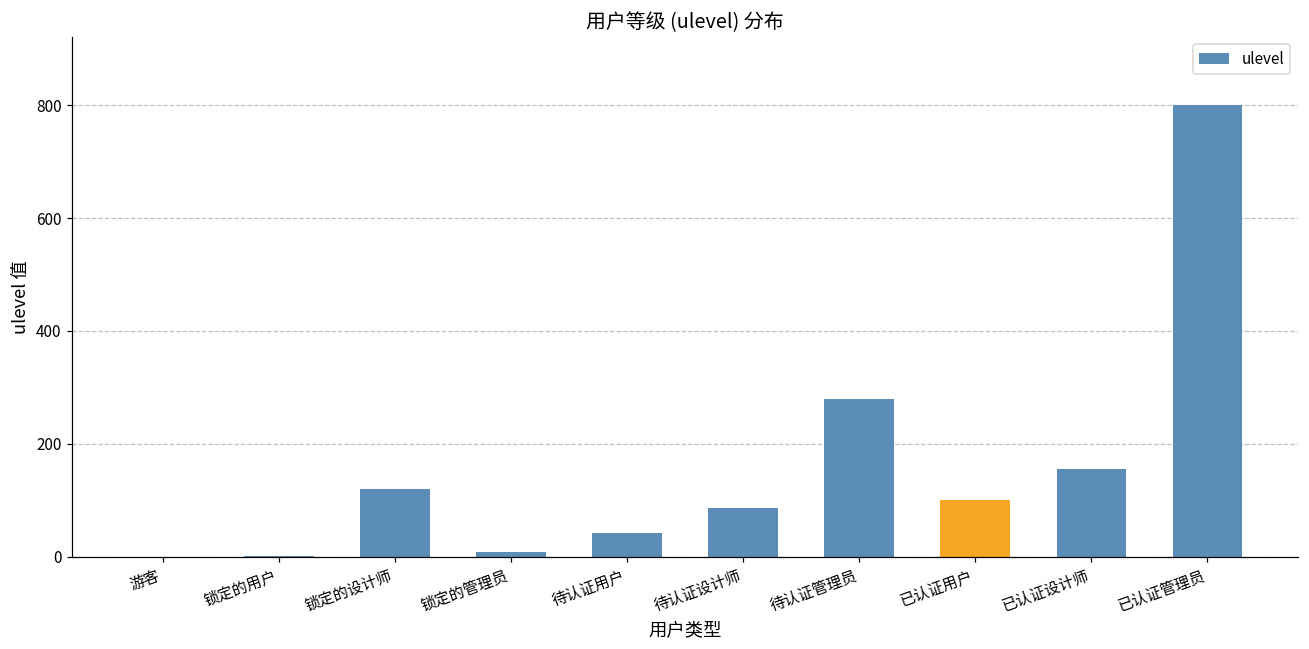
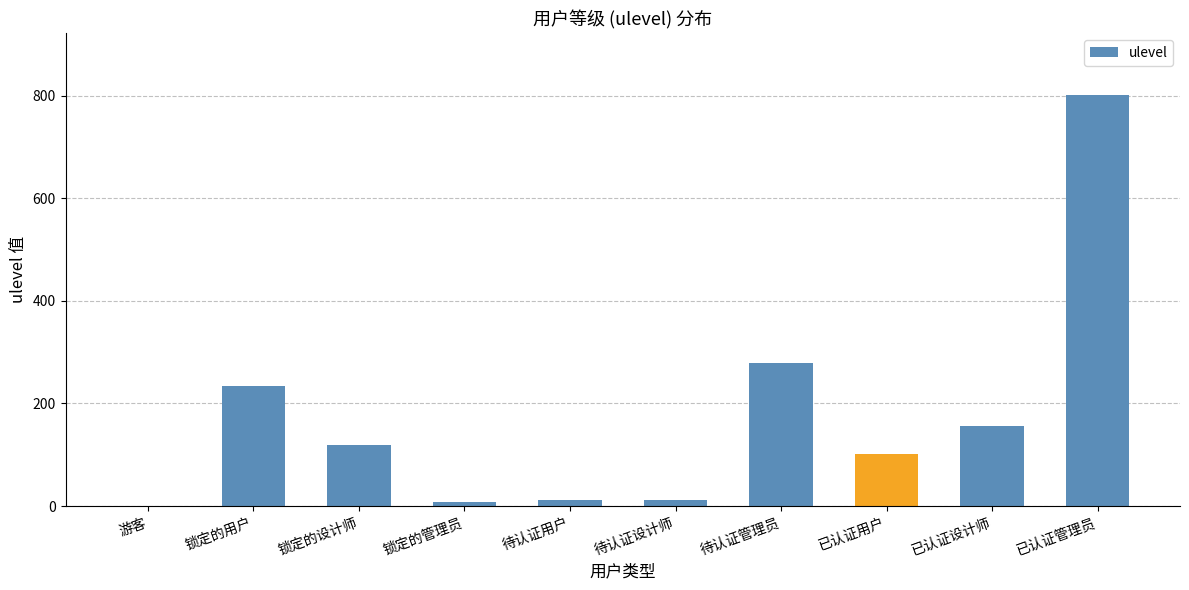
锁定的用户: 0 -> 240
待认证用户: 40 -> 10
待认证设计师: 90 -> 10
